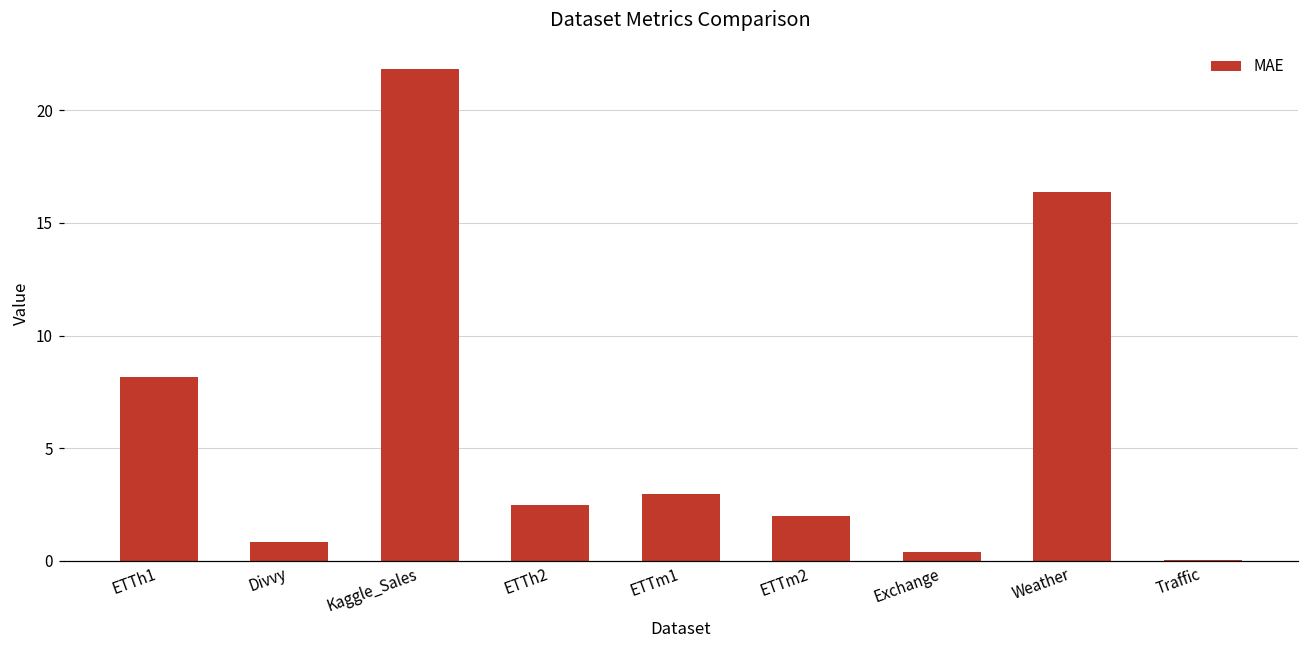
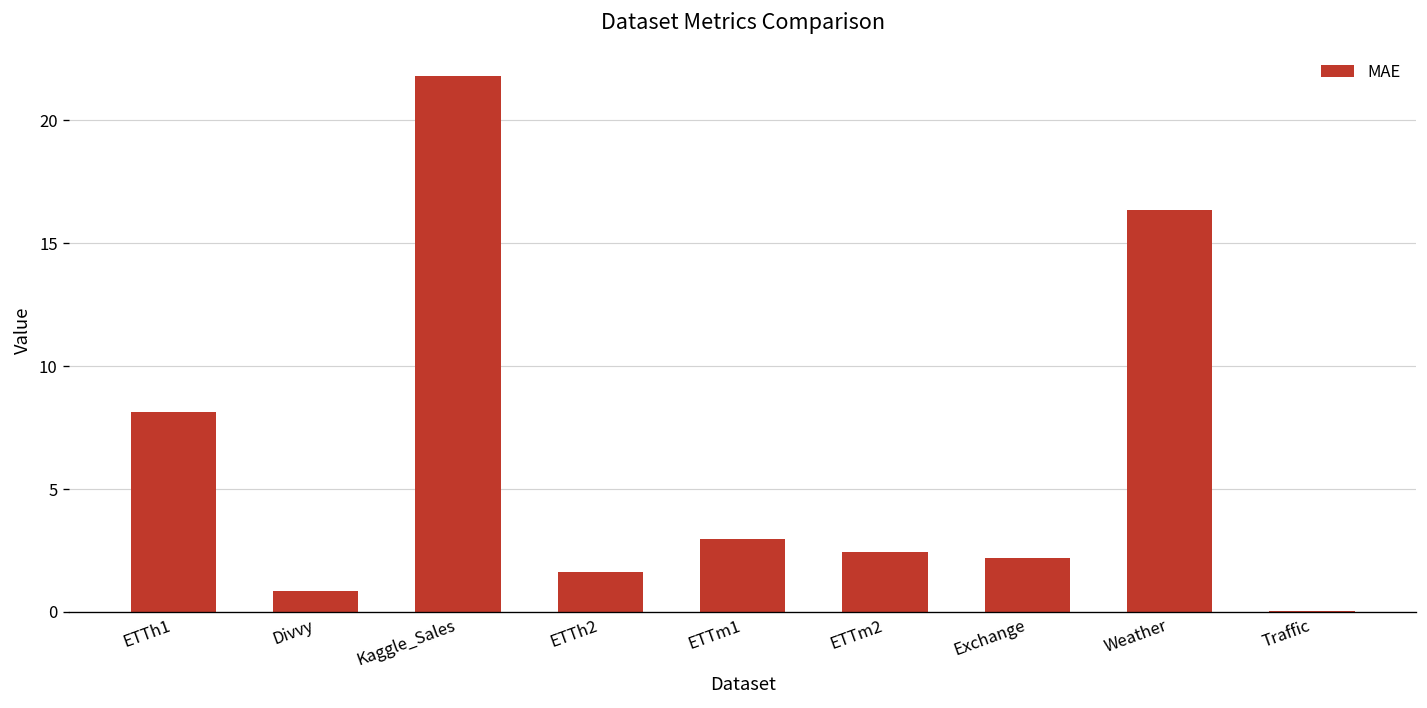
ETTh2: 2.5 -> 1.6
ETTm2: 2.0 -> 2.4
Exchange: 0.4 -> 2.2
